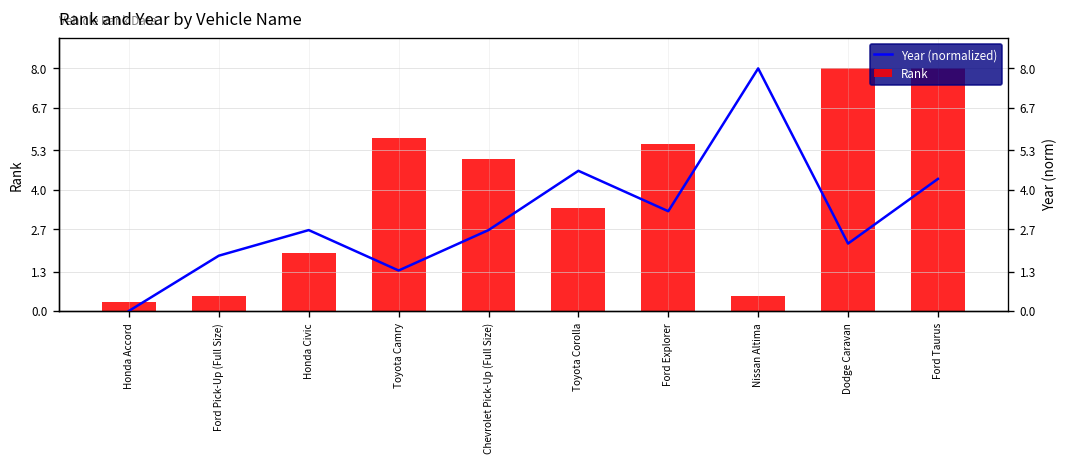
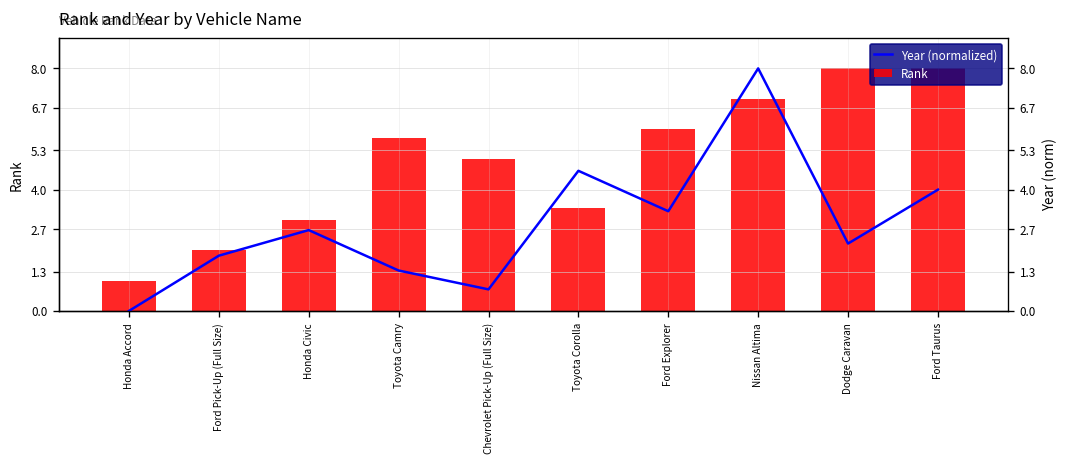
Rank, Honda Accord: 0.3 -> 1.0
Rank, Ford Pick-Up (Full Size): 0.5 -> 2.0
Rank, Honda Civic: 1.9 -> 3.0
Year (normalized), Chevrolet Pick-Up (Full Size): 2.7 -> 0.7
Rank, Ford Explorer: 5.5 -> 6.0
Rank, Nissan Altima: 0.5 -> 7.0
Year (normalized), Ford Taurus: 4.4 -> 4.0
